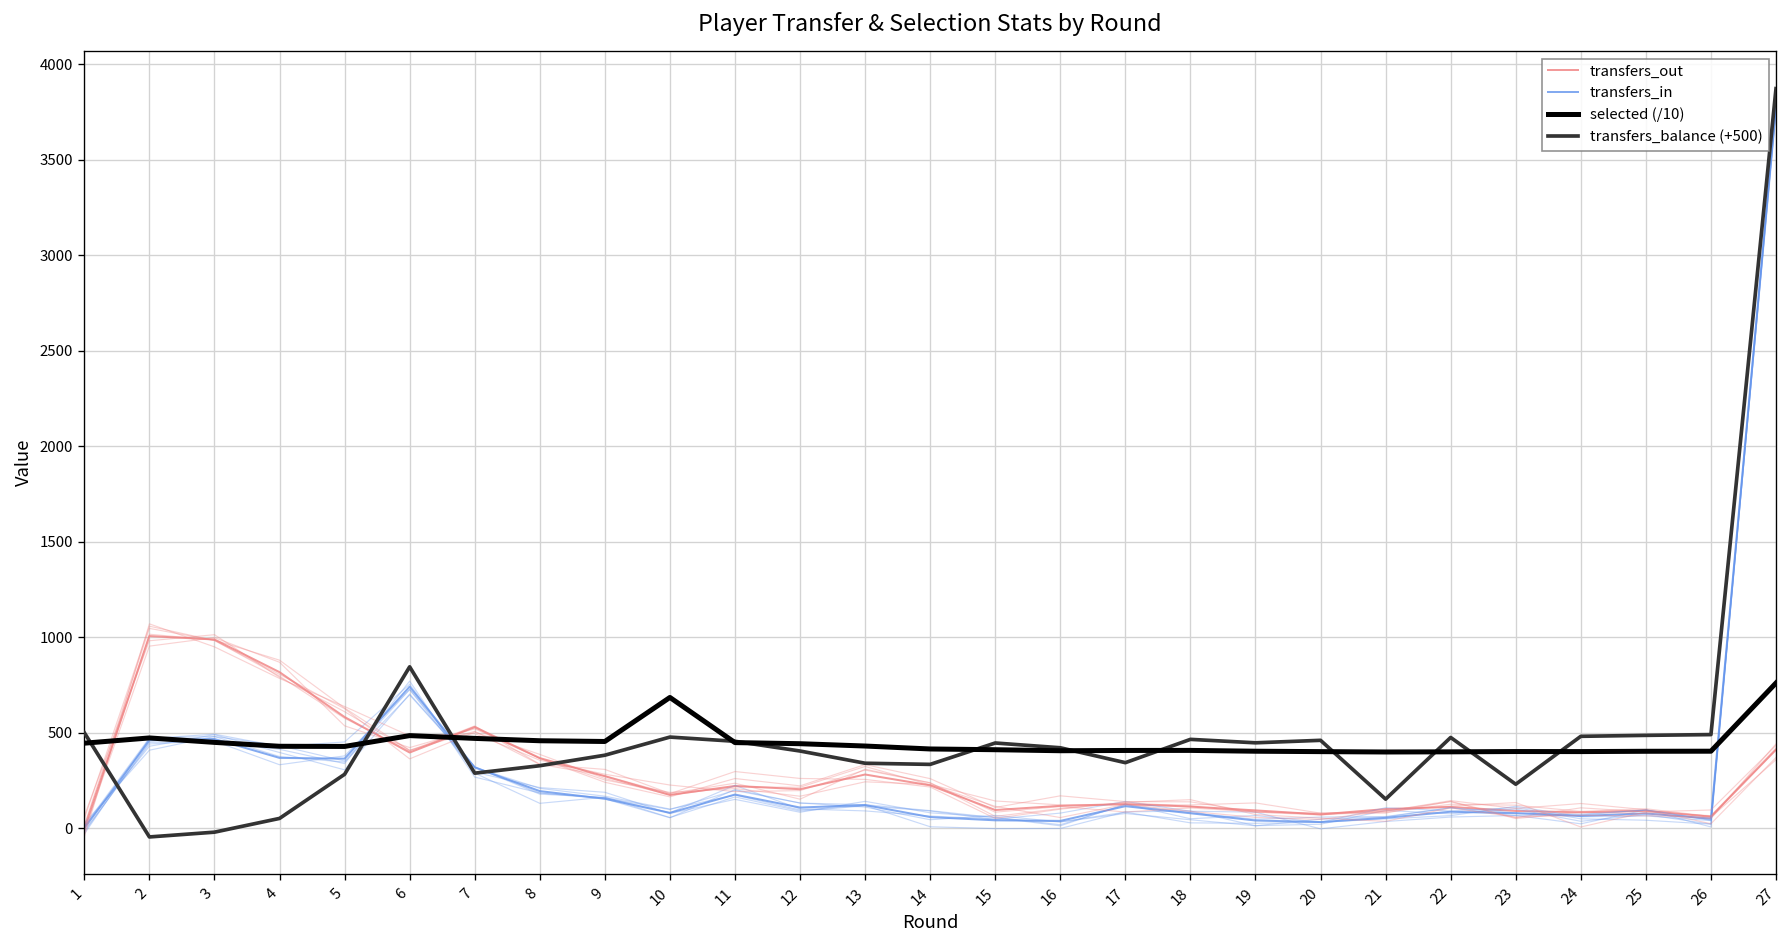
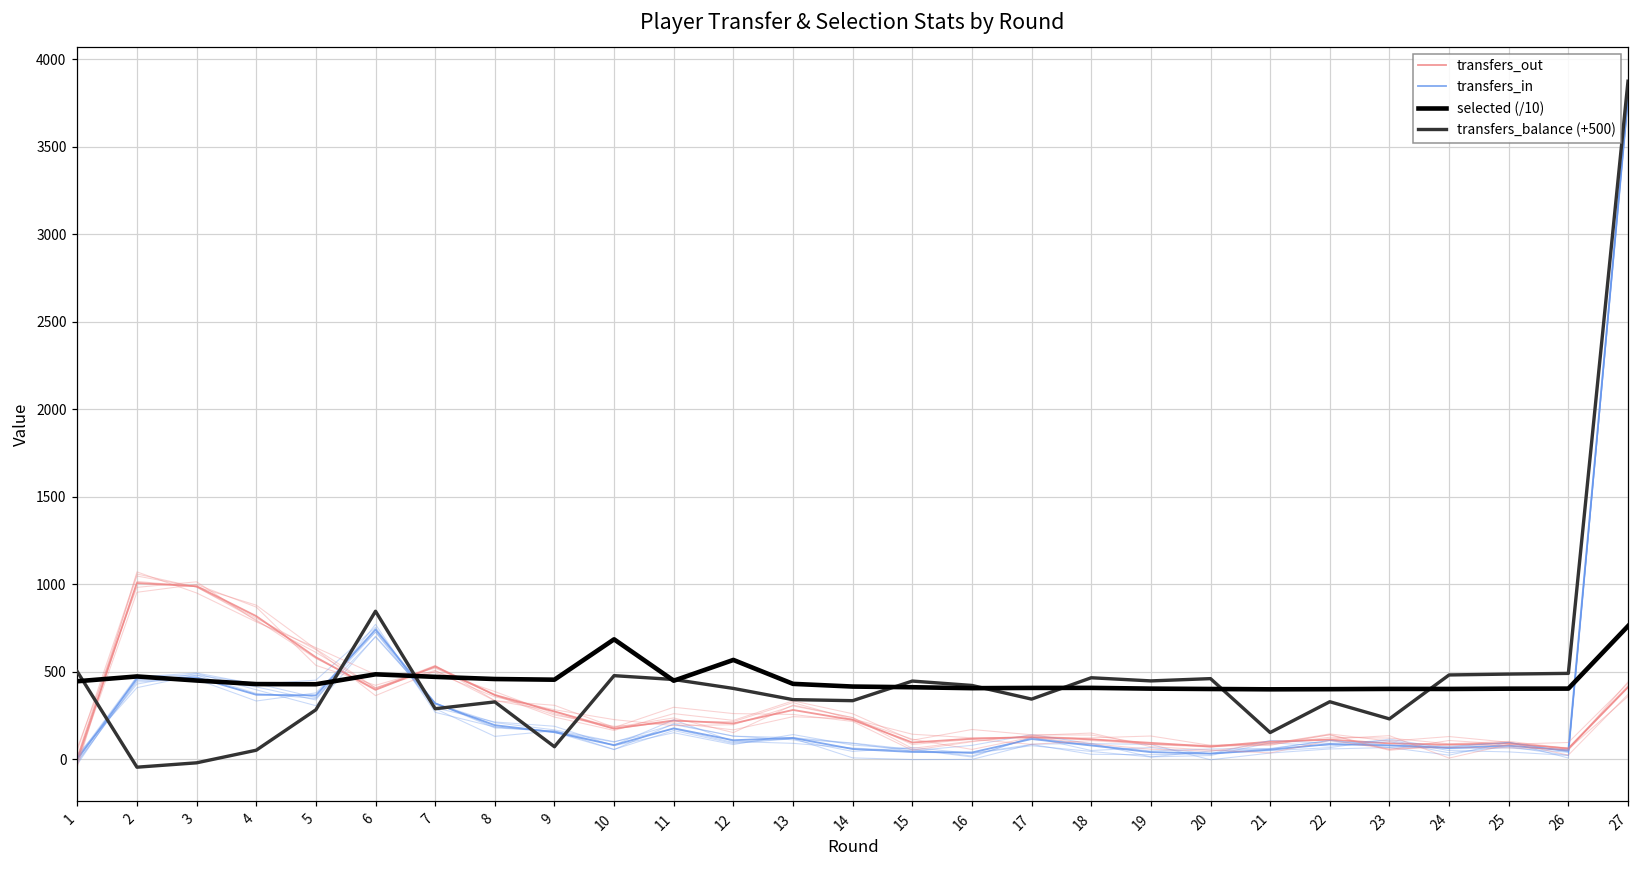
transfers_balance (+500), 9: 380 -> 70
selected (/10), 12: 440 -> 570
transfers_balance (+500), 22: 480 -> 330
